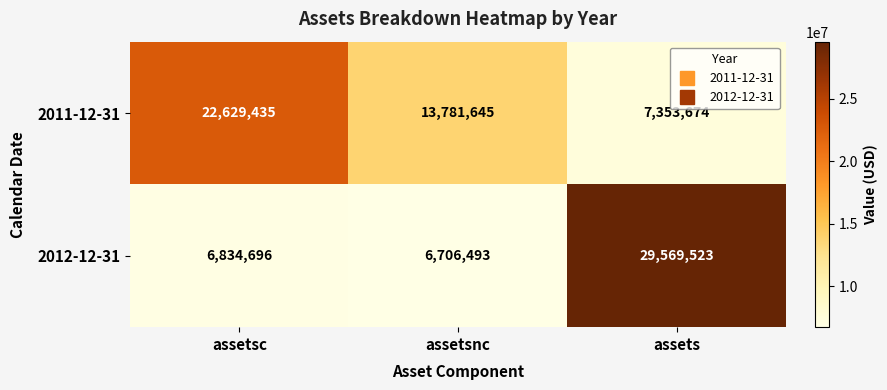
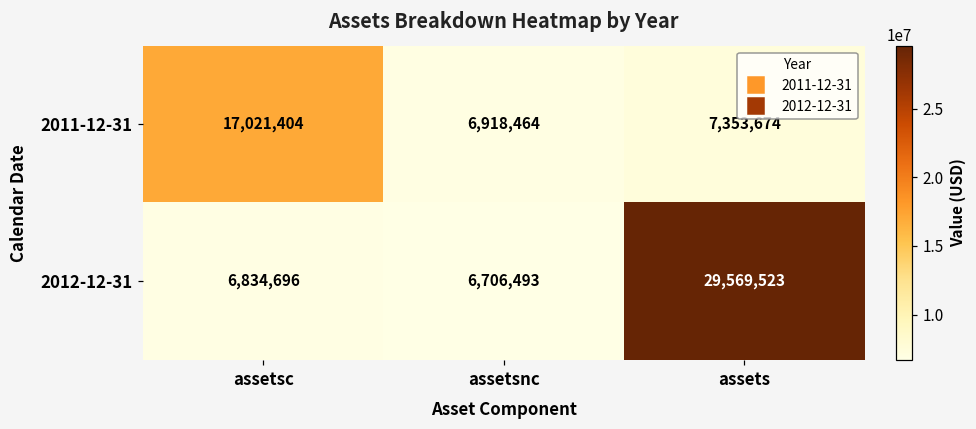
2011-12-31, assetsc: 22,629,435 -> 17,021,404
2011-12-31, assetsnc: 13,781,645 -> 6,918,464
